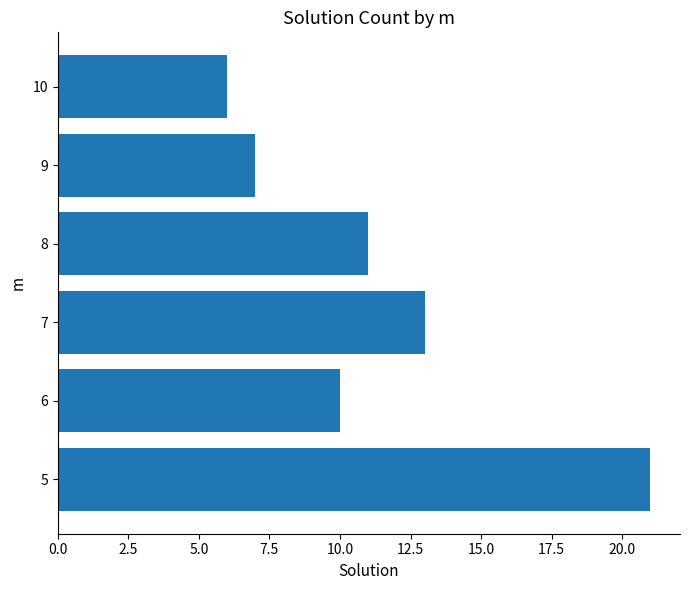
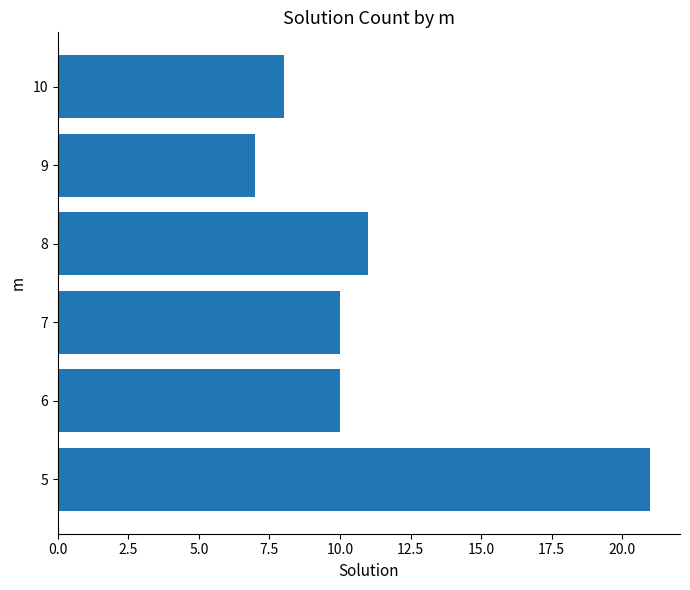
10: 6 -> 8
7: 13 -> 10
